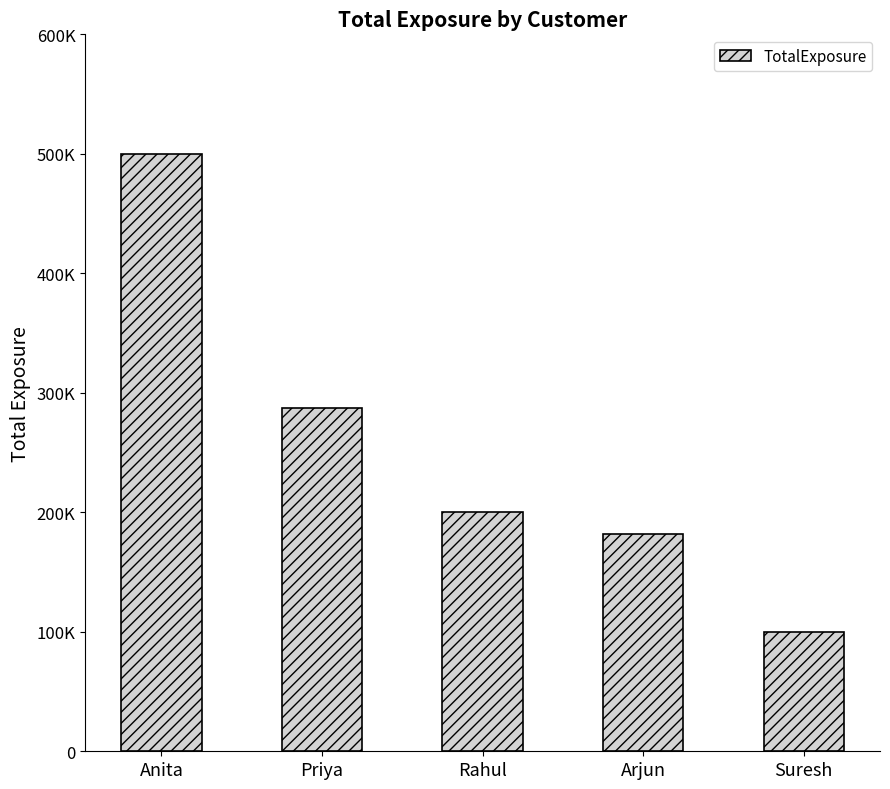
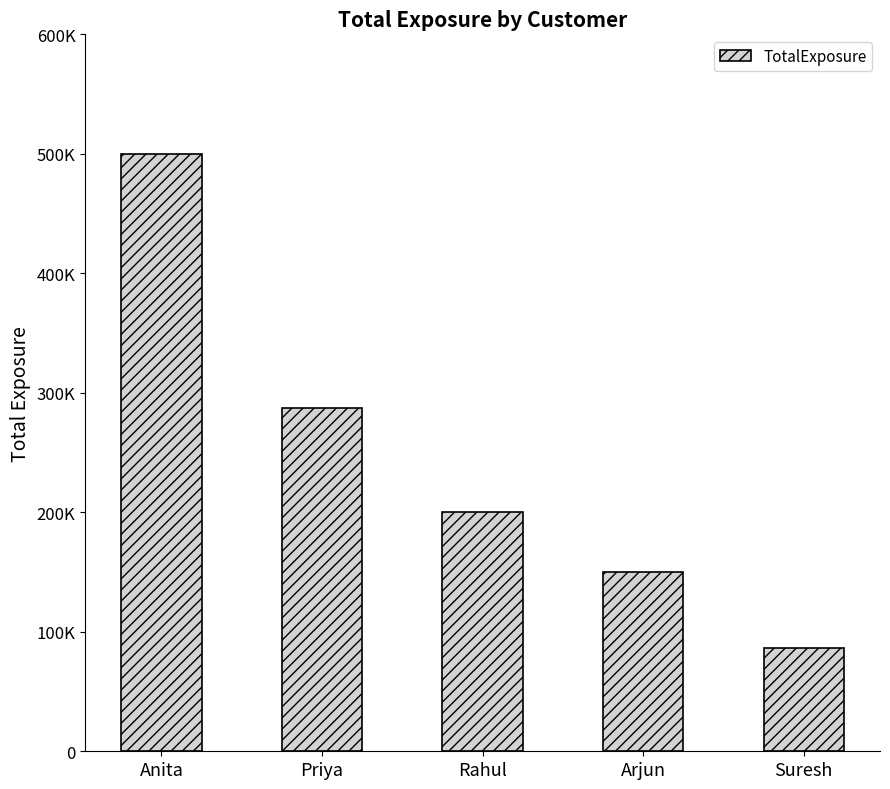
Arjun: 181000 -> 150000
Suresh: 100000 -> 87000
